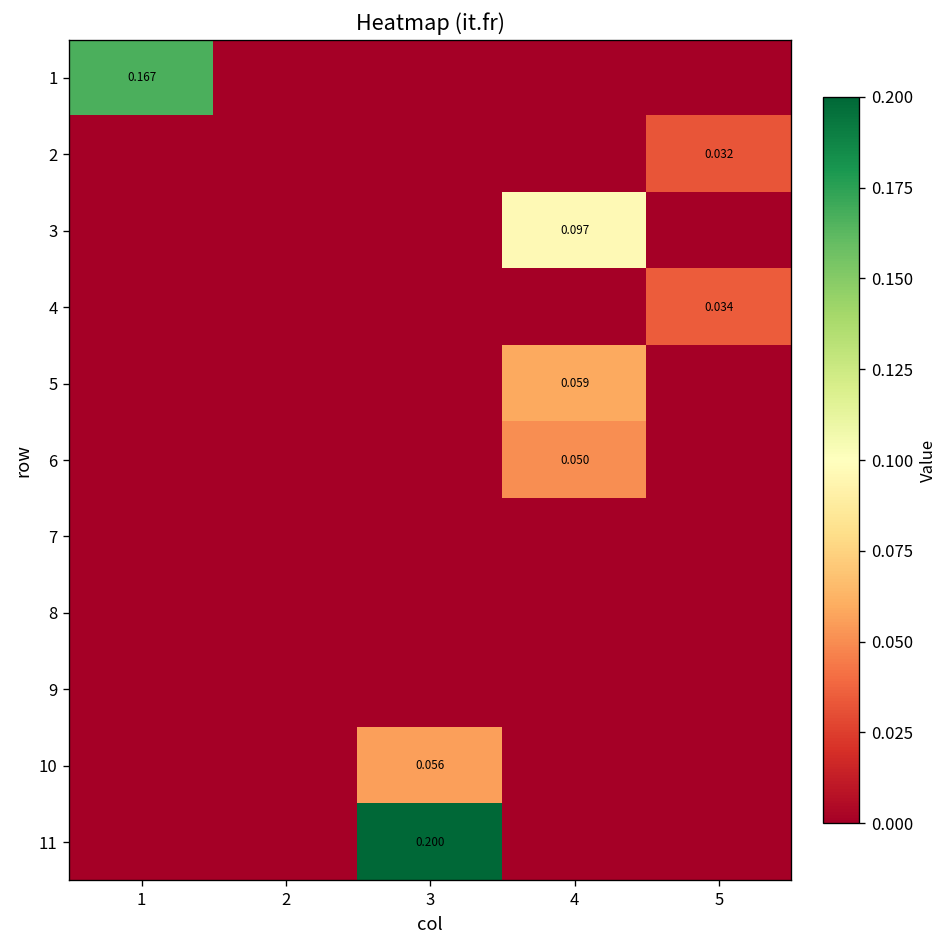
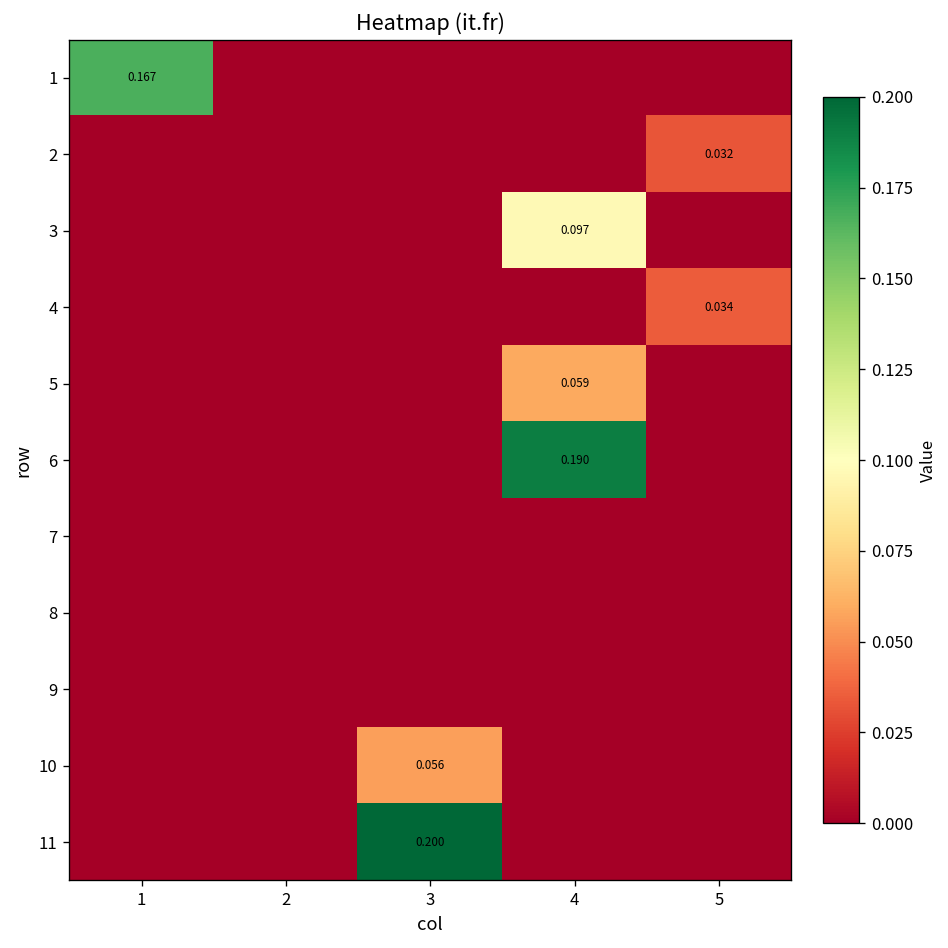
6, 4: 0.050 -> 0.190
